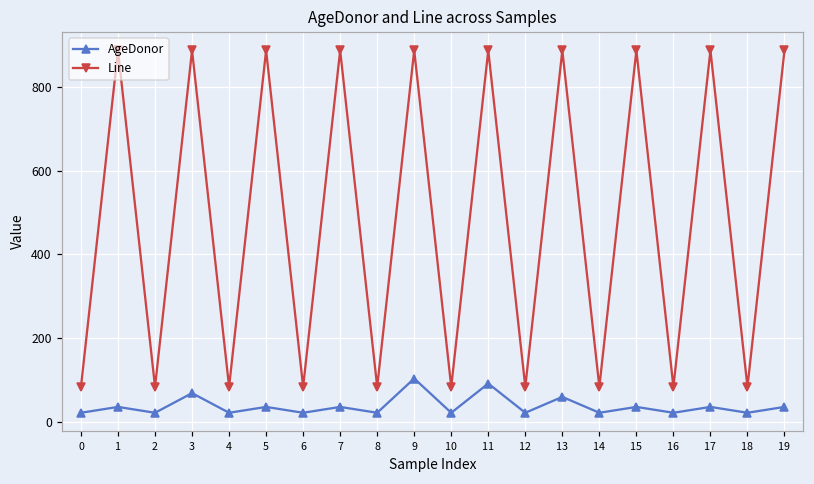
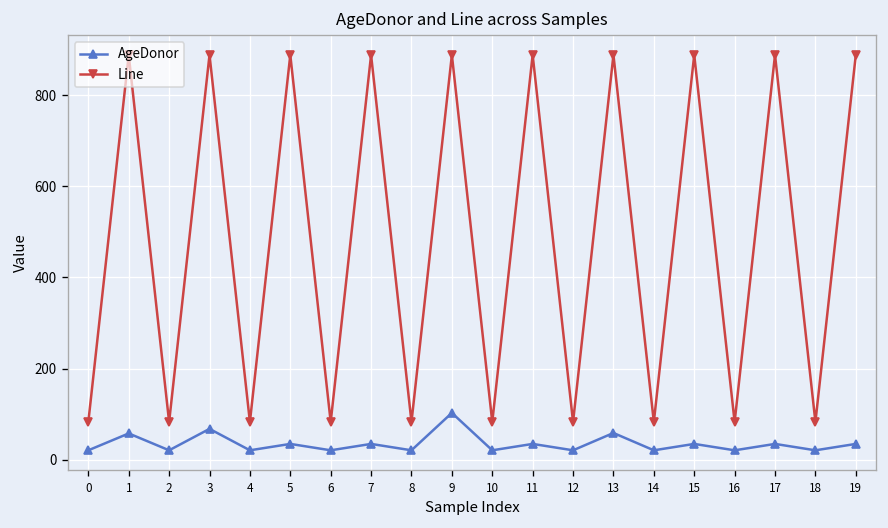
AgeDonor, 1: 40 -> 60
AgeDonor, 11: 90 -> 40
